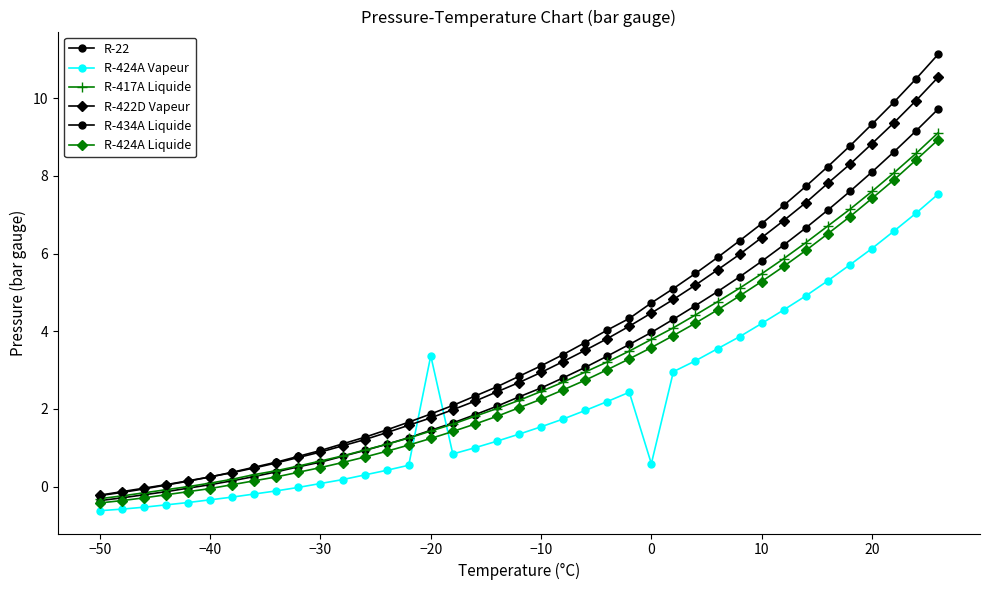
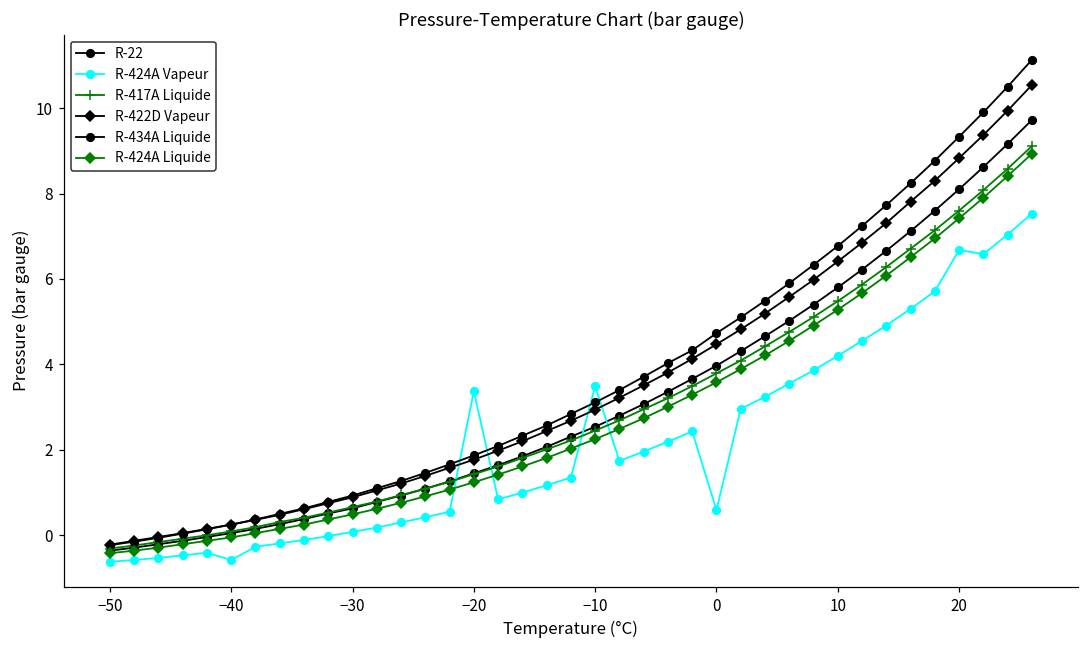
R-424A Vapeur, −40: -0.3 -> -0.6
R-424A Vapeur, −10: 1.5 -> 3.5
R-424A Vapeur, 20: 6.1 -> 6.7
